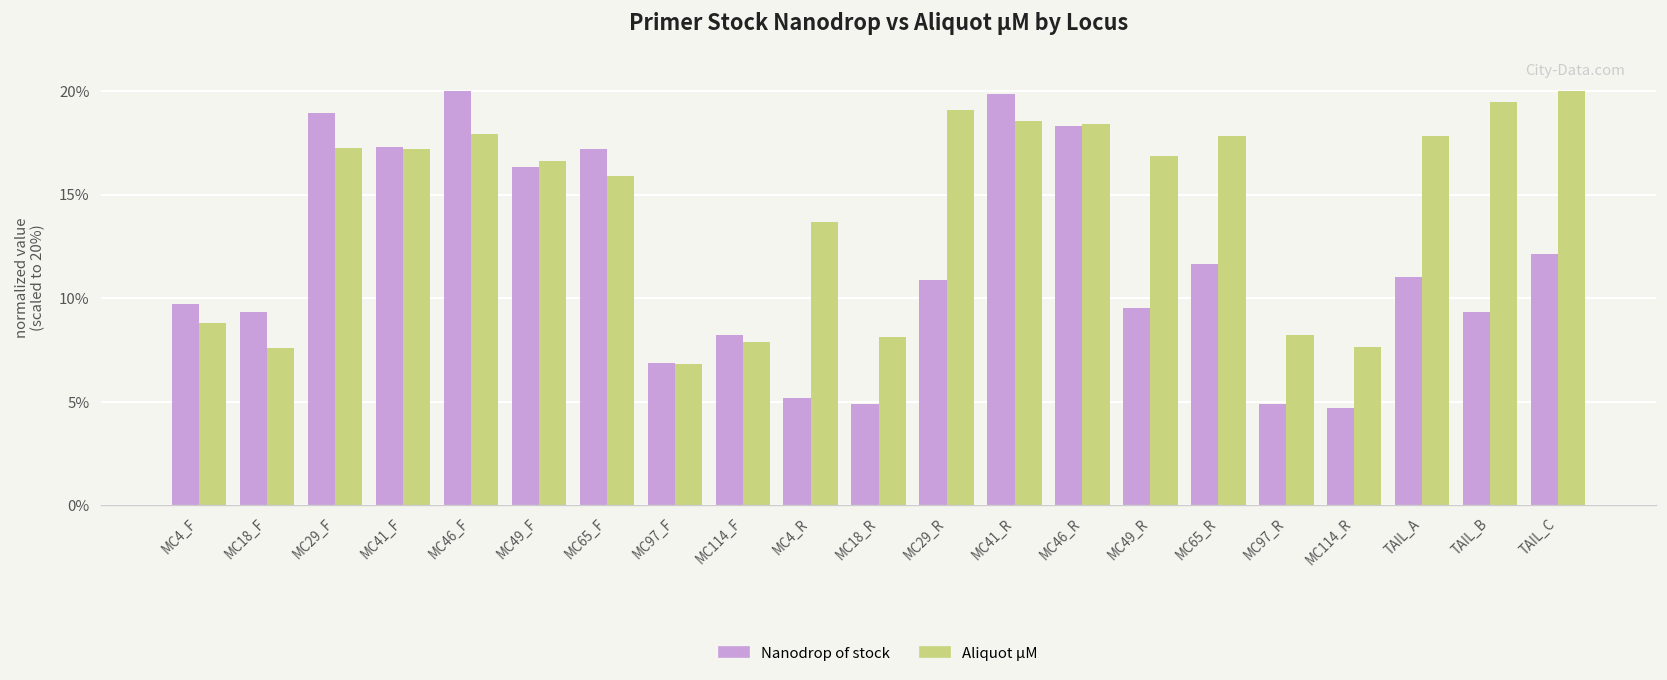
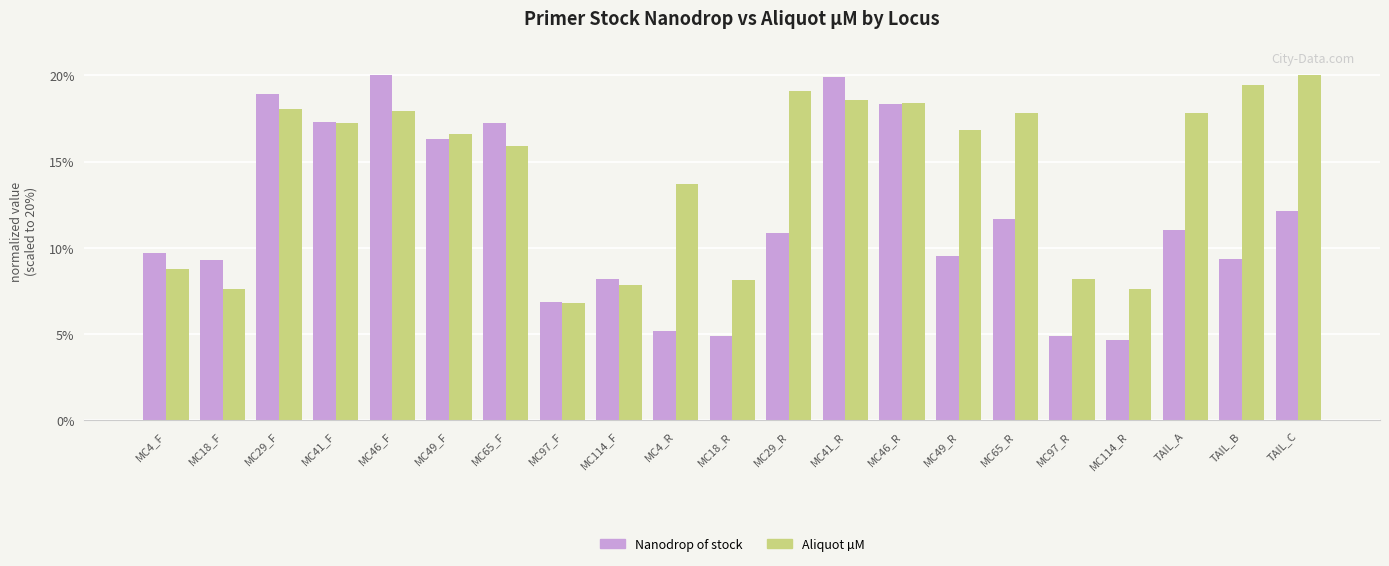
Aliquot µM, MC29_F: 17.3% -> 18.0%
